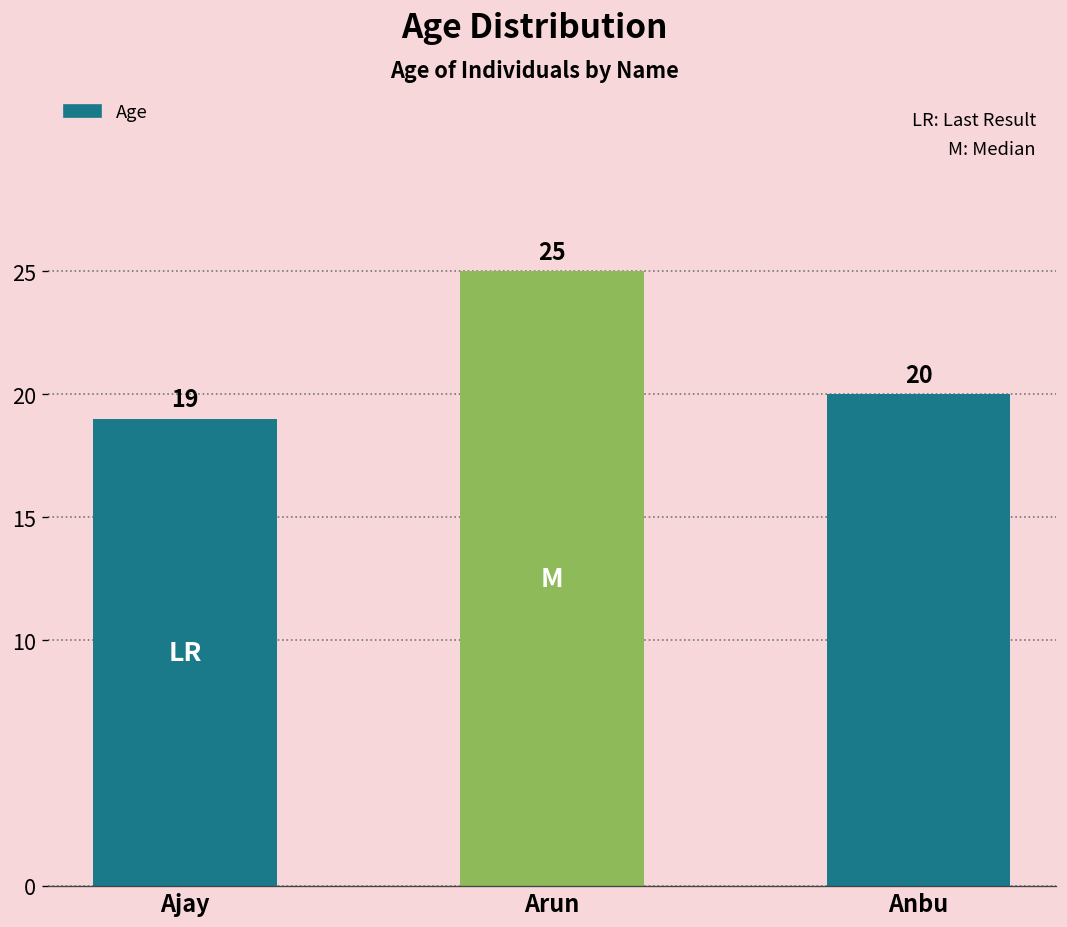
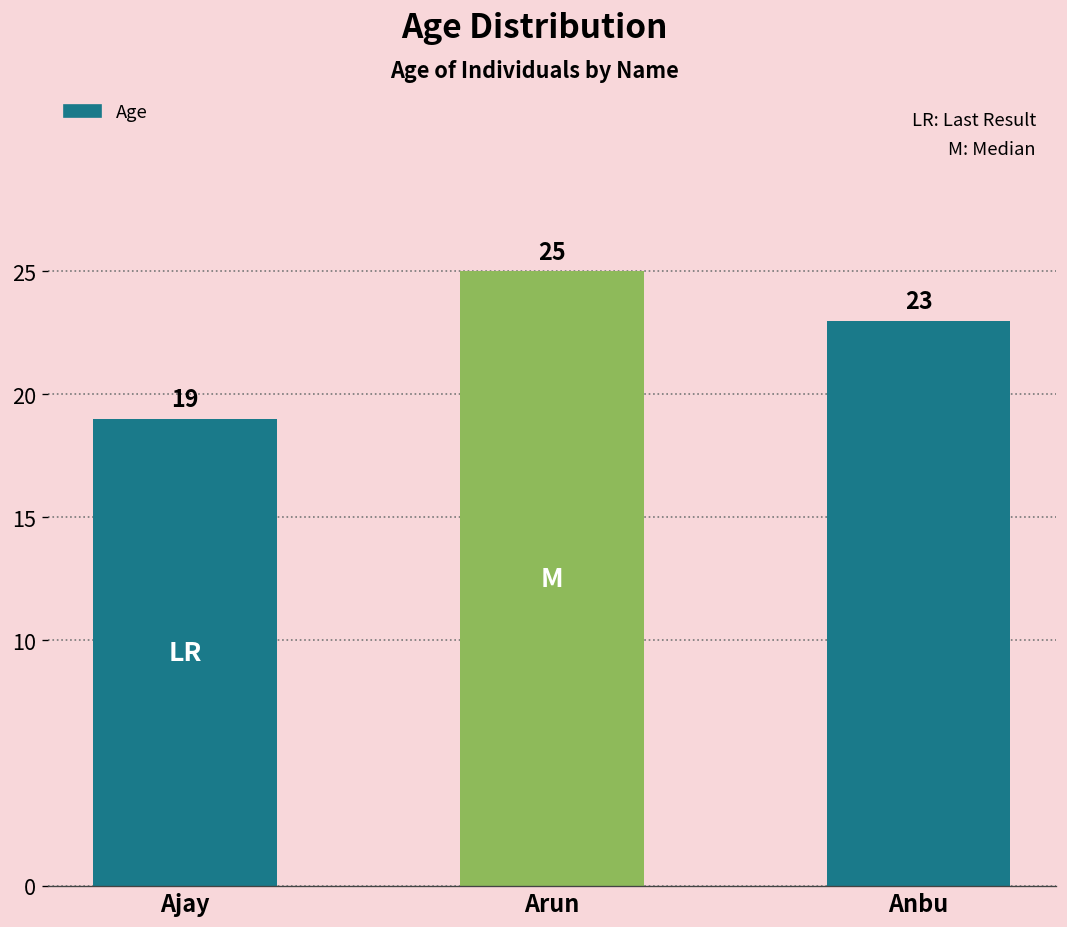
Anbu: 20 -> 23
